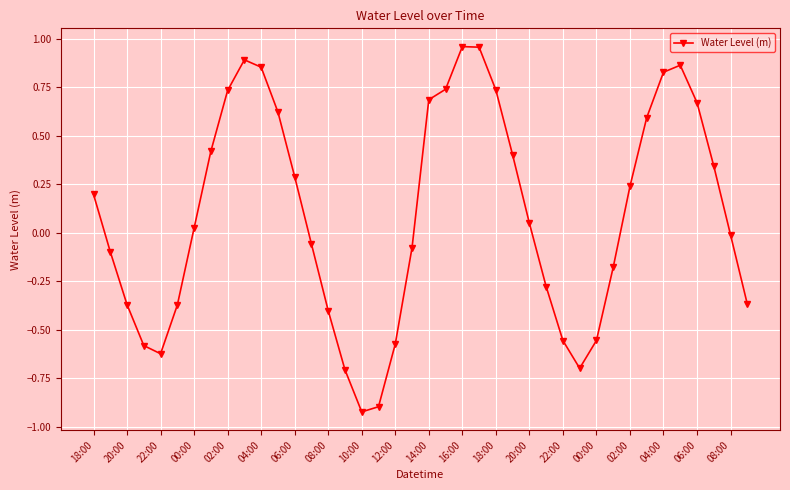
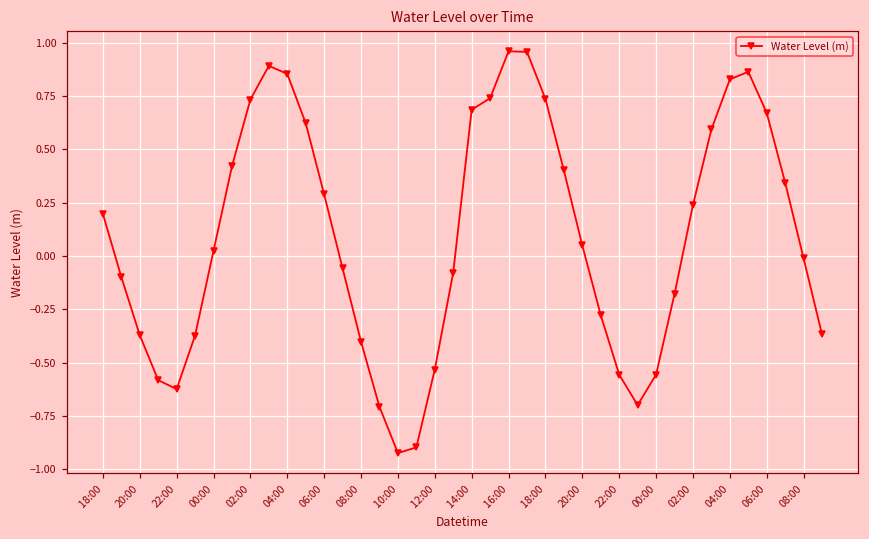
12:00: -0.57 -> -0.53
